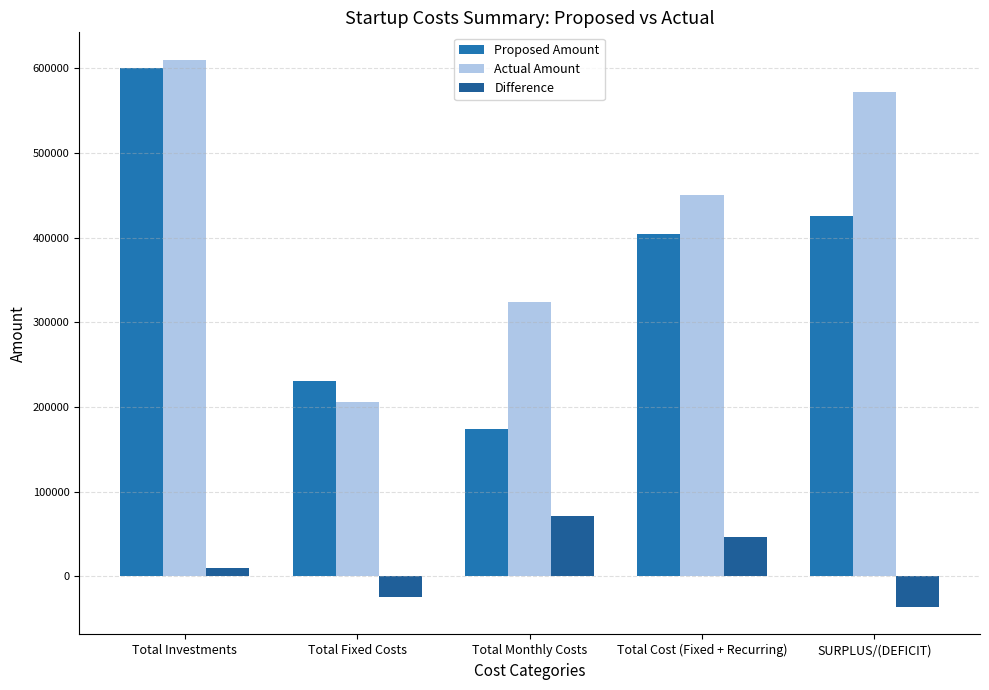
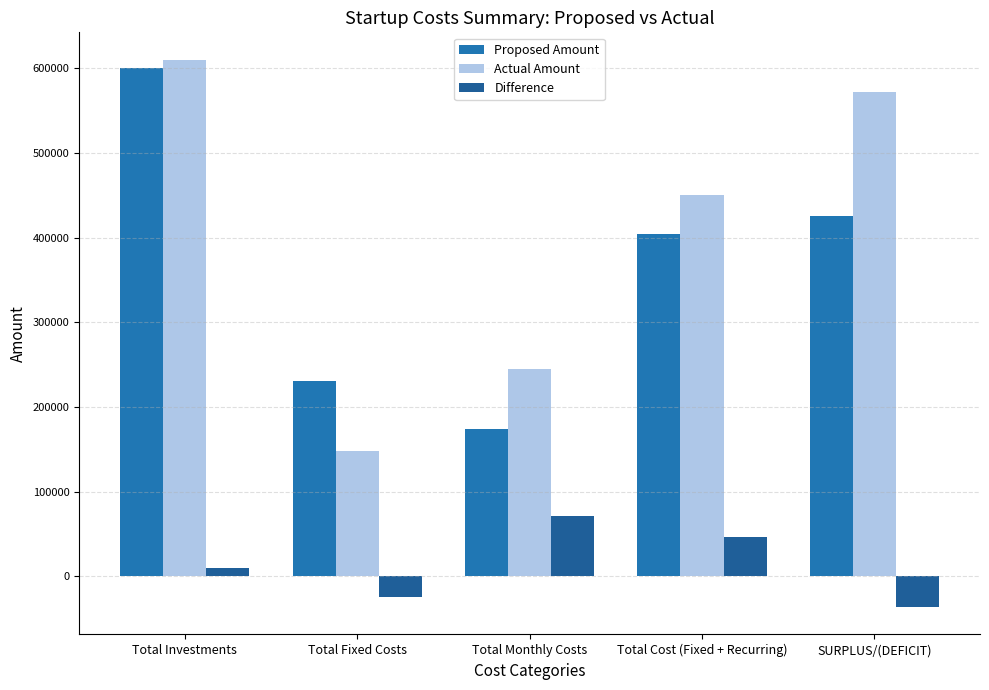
Actual Amount, Total Fixed Costs: 210000 -> 150000
Actual Amount, Total Monthly Costs: 320000 -> 240000
